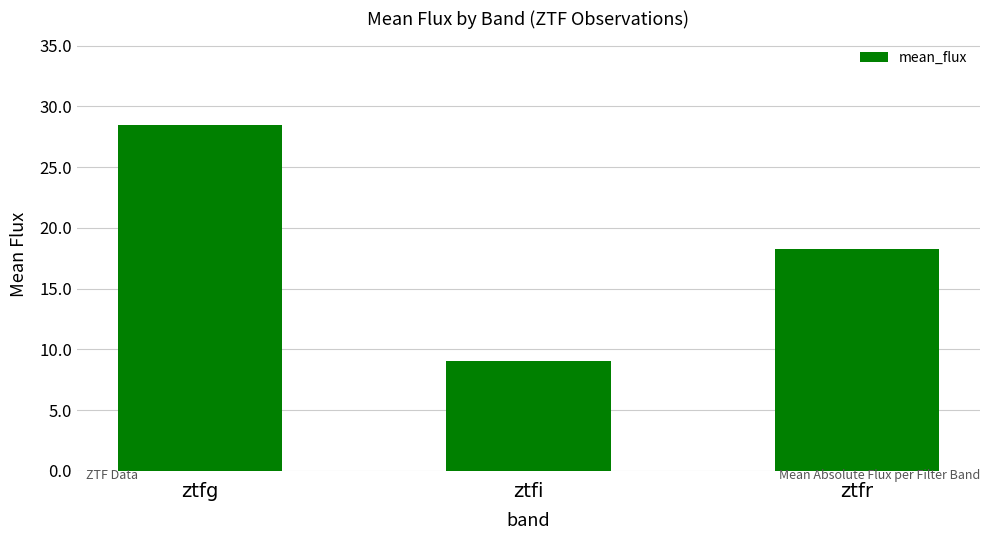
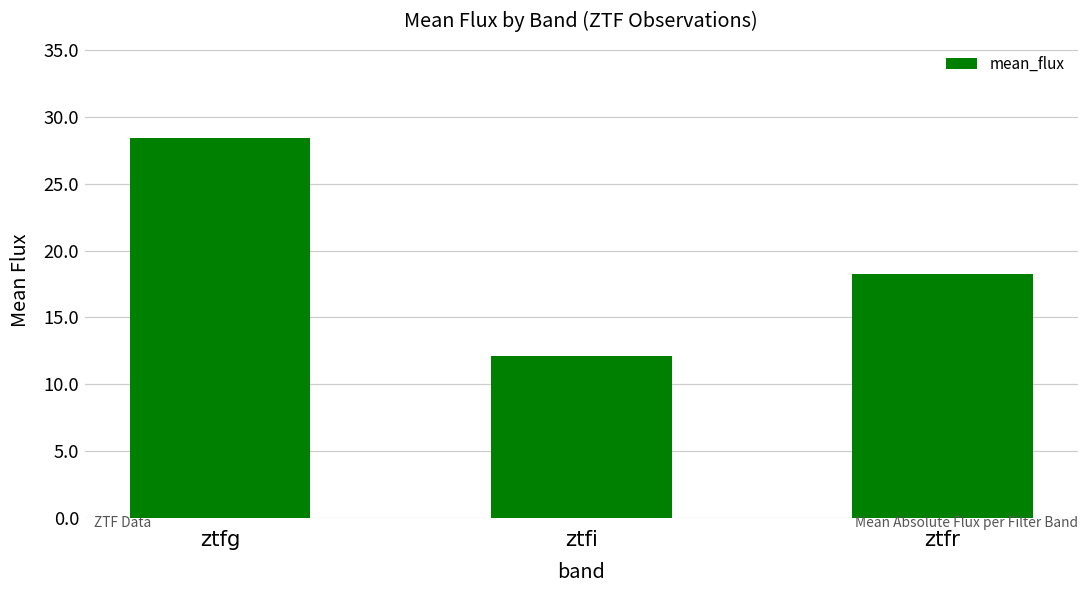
ztfi: 9.0 -> 12.1
